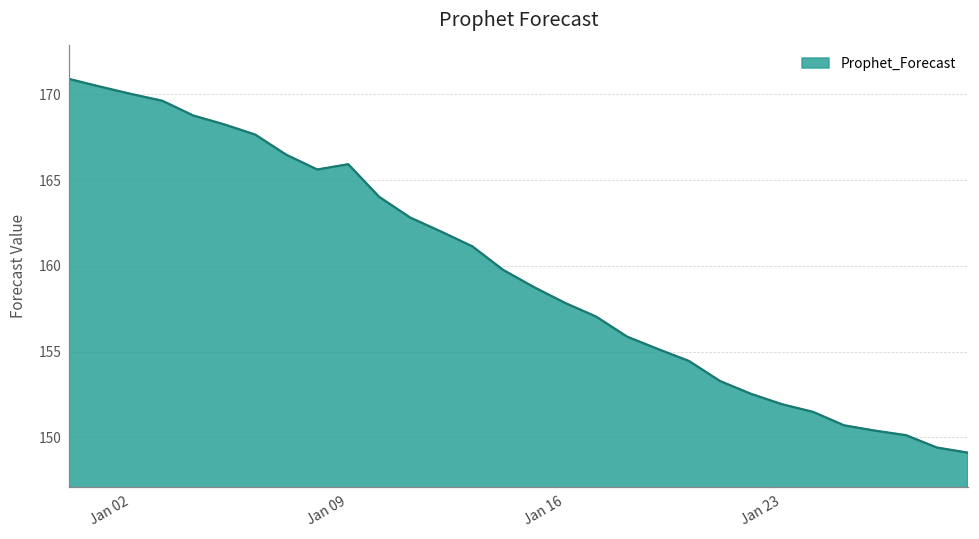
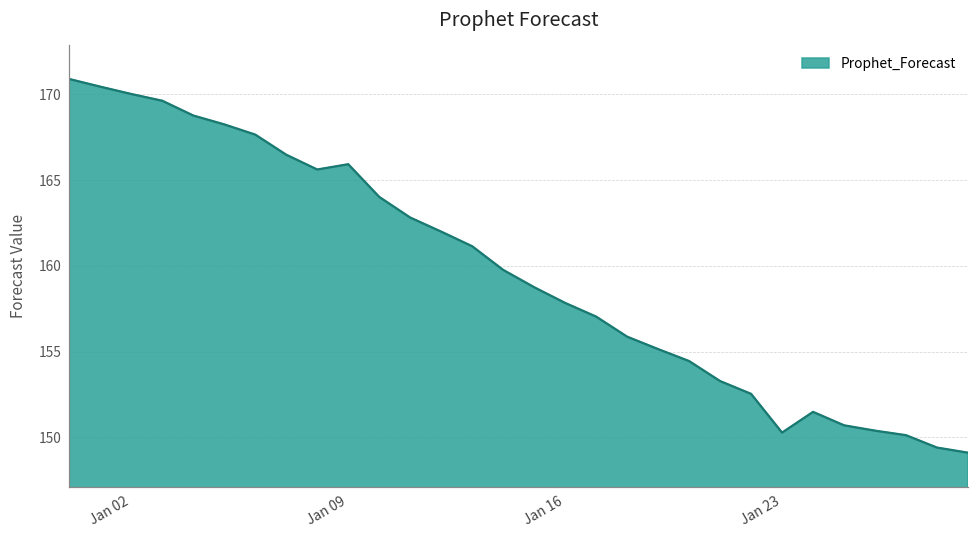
Jan 23: 151.9 -> 150.3
